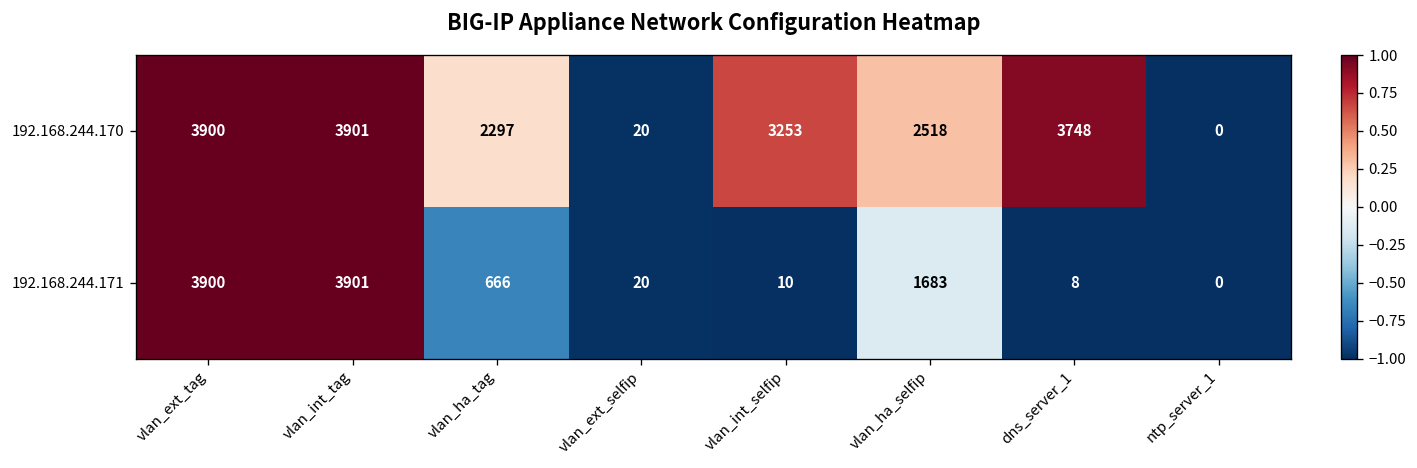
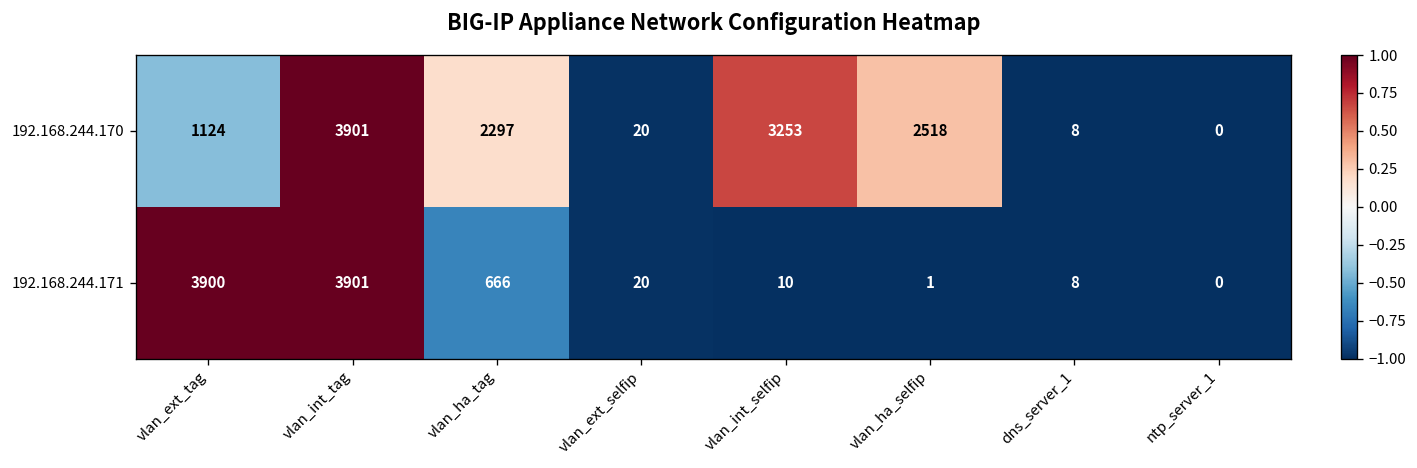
192.168.244.170, vlan_ext_tag: 3900 -> 1124
192.168.244.170, dns_server_1: 3748 -> 8
192.168.244.171, vlan_ha_selfip: 1683 -> 1
